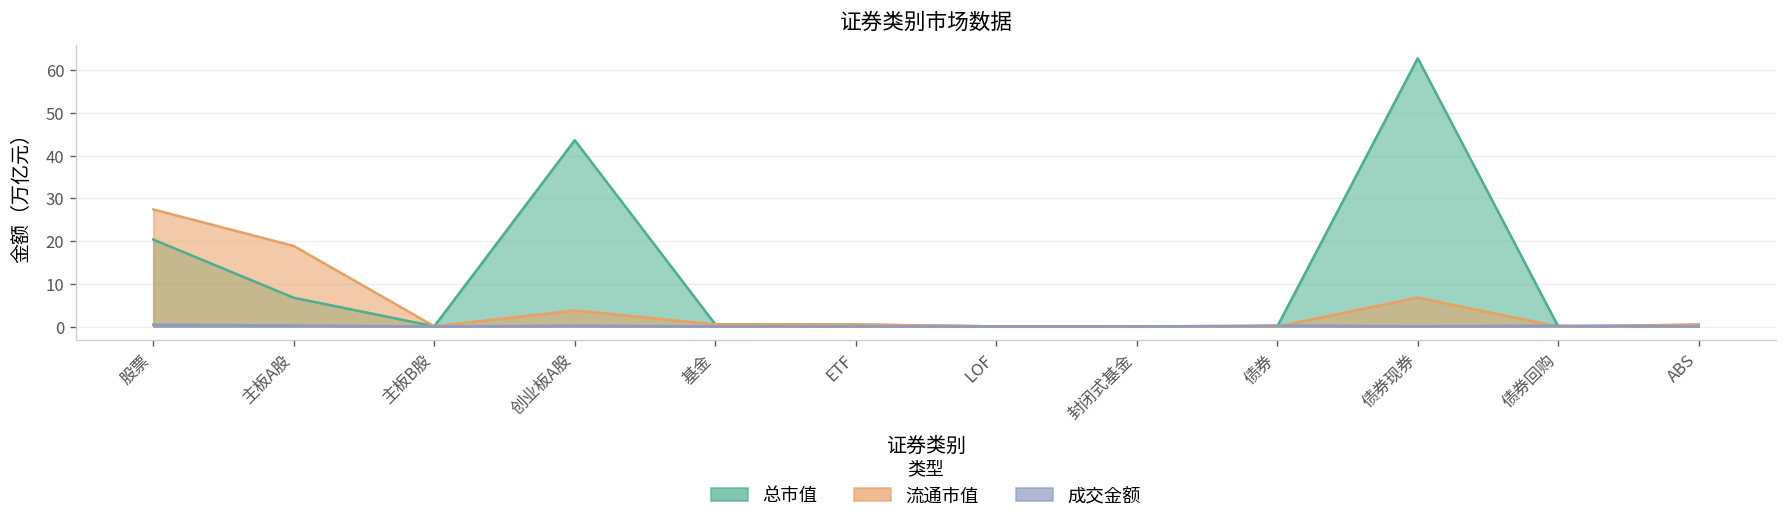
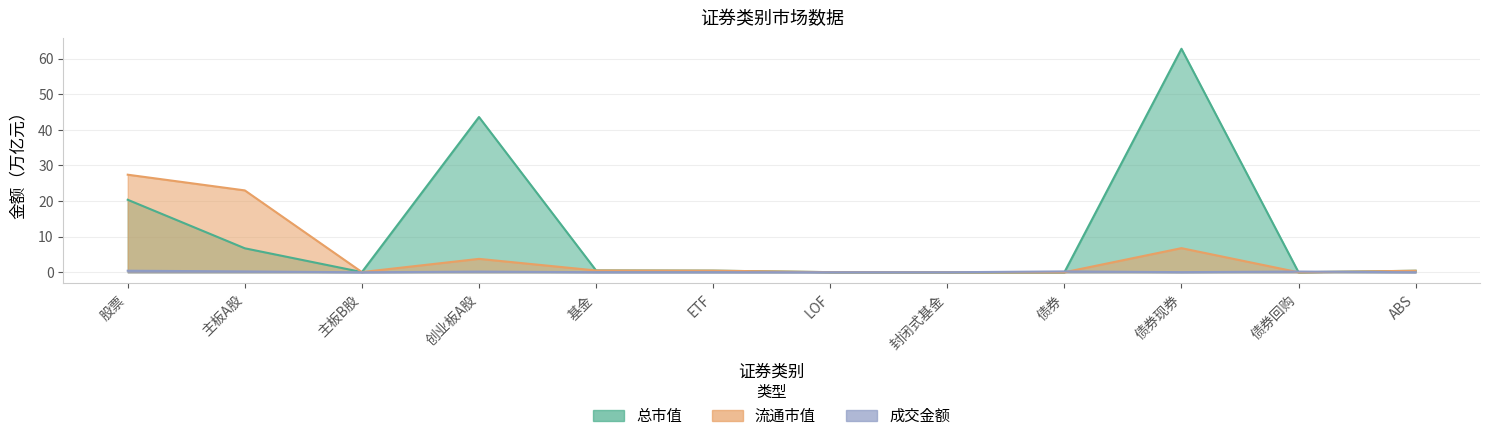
流通市值, 主板A股: 19 -> 23
